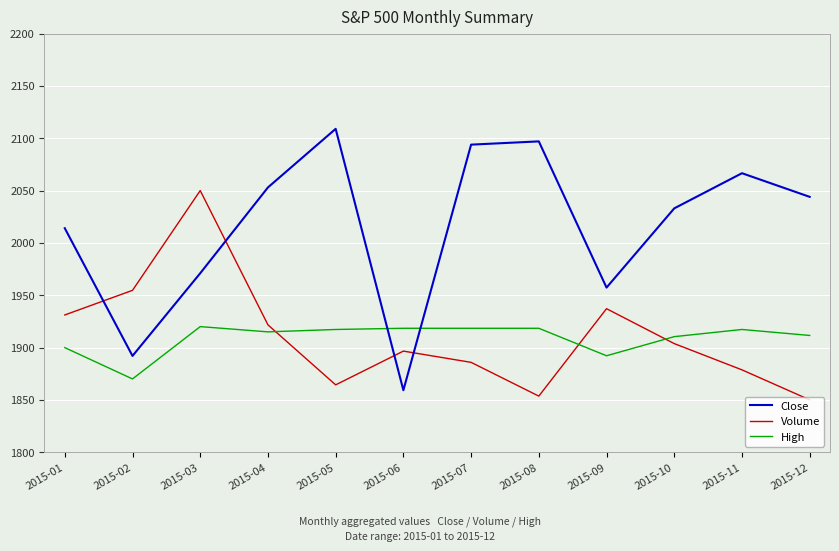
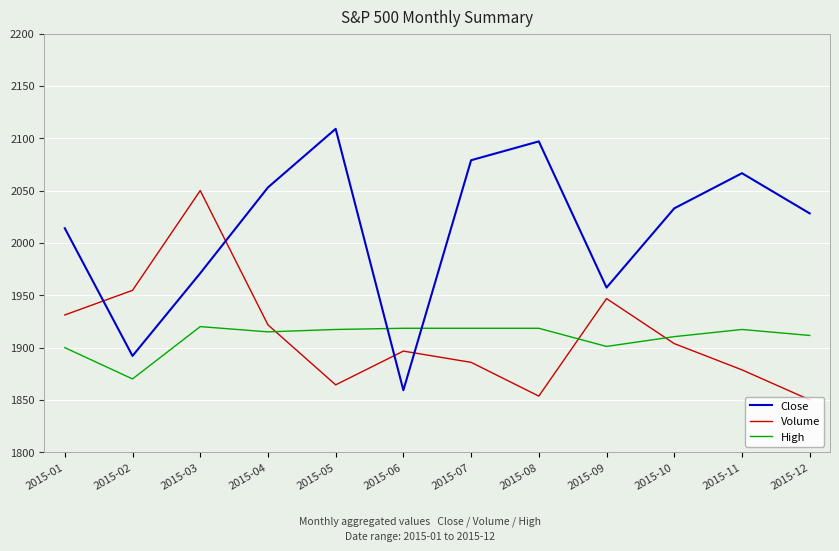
Close, 2015-07: 2094 -> 2079
Volume, 2015-09: 1937 -> 1947
High, 2015-09: 1892 -> 1901
Close, 2015-12: 2044 -> 2028
